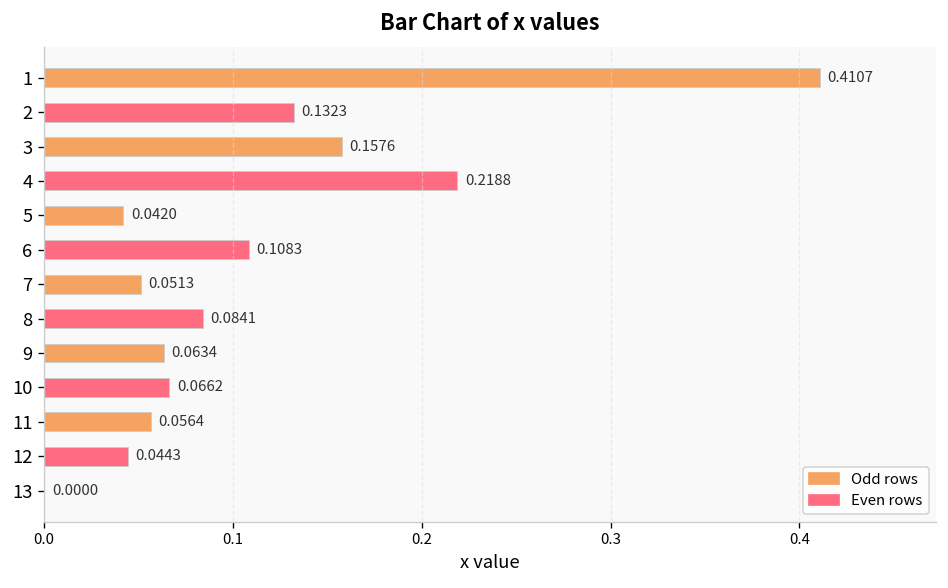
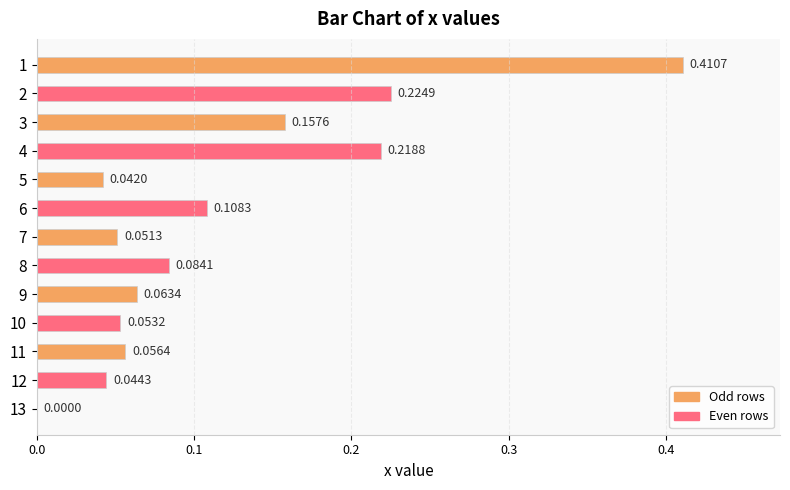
2: 0.1323 -> 0.2249
10: 0.0662 -> 0.0532
